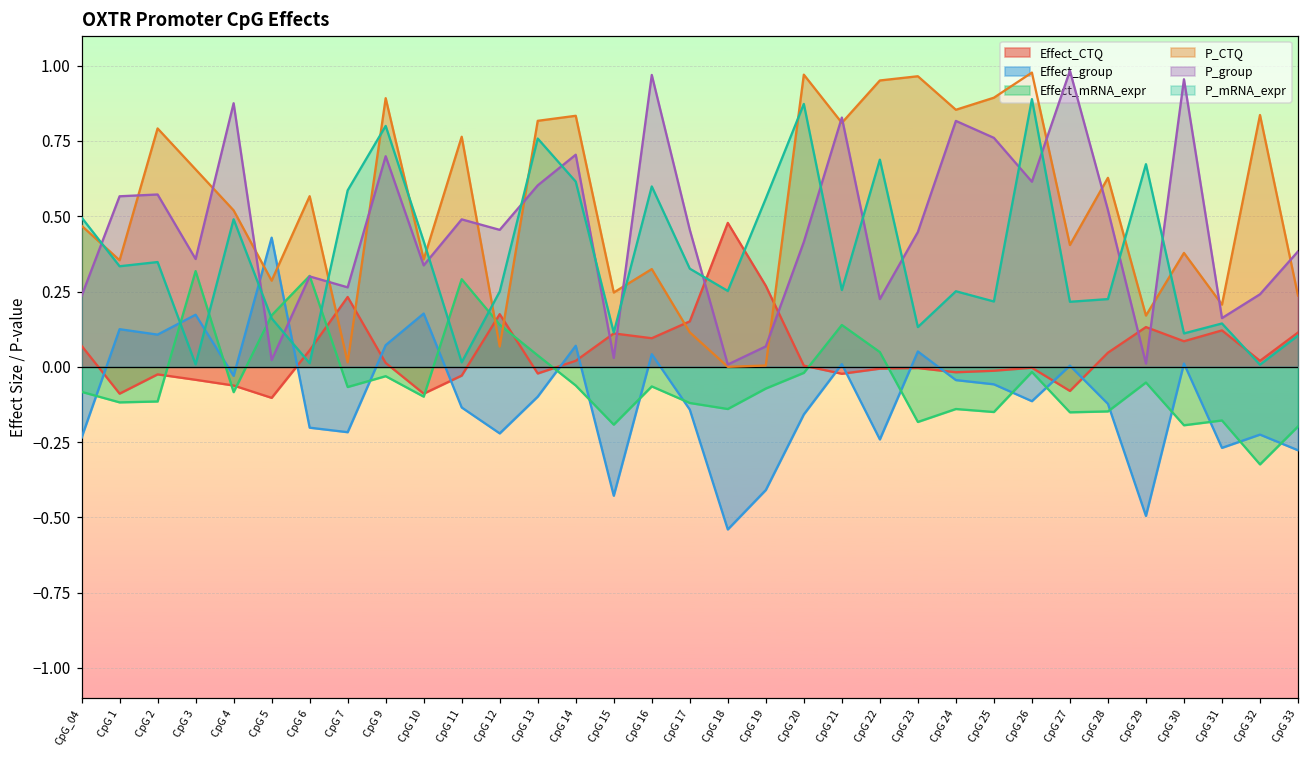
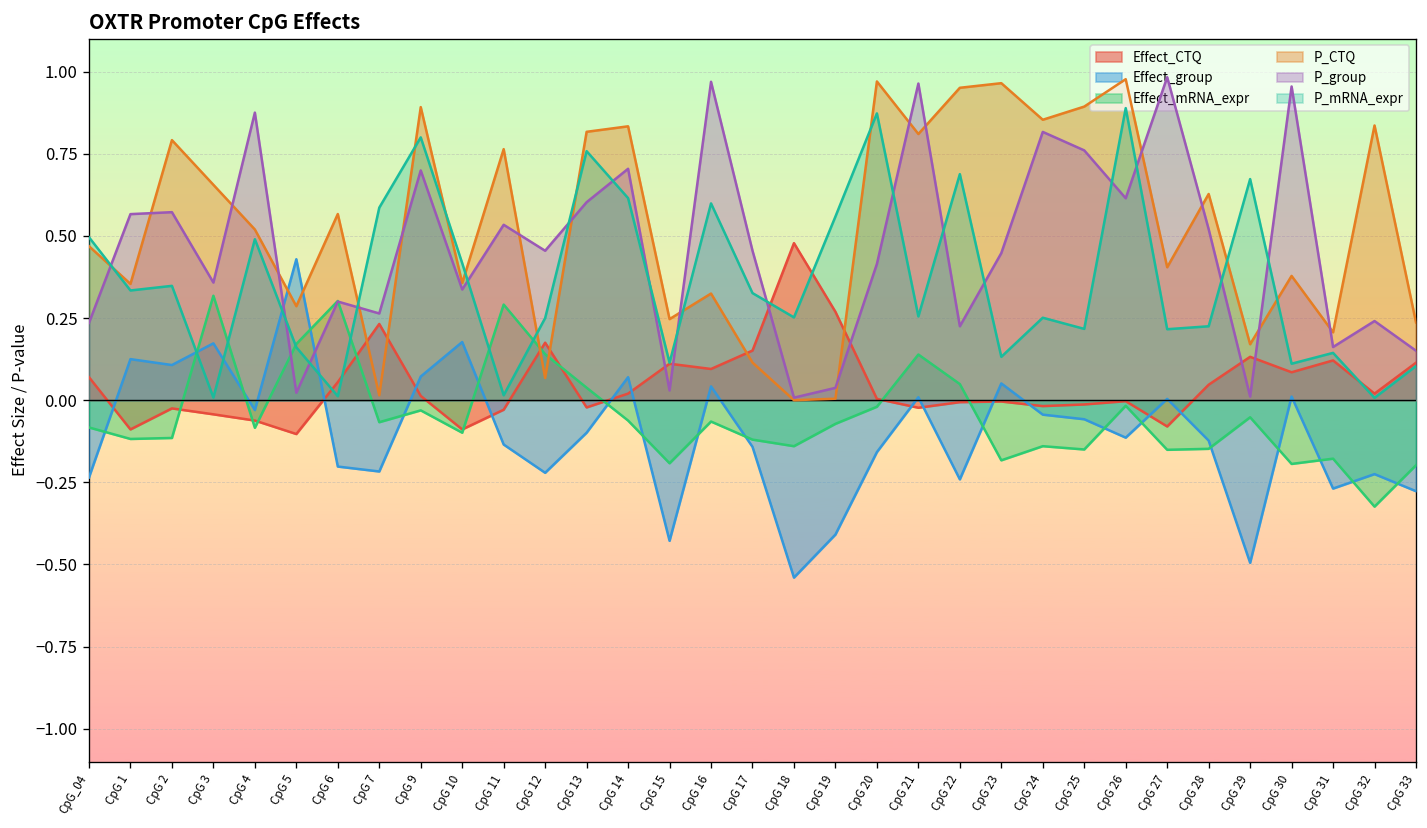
P_group, CpG 11: 0.49 -> 0.53
P_group, CpG 19: 0.07 -> 0.04
P_group, CpG 21: 0.83 -> 0.96
P_group, CpG 33: 0.38 -> 0.15
